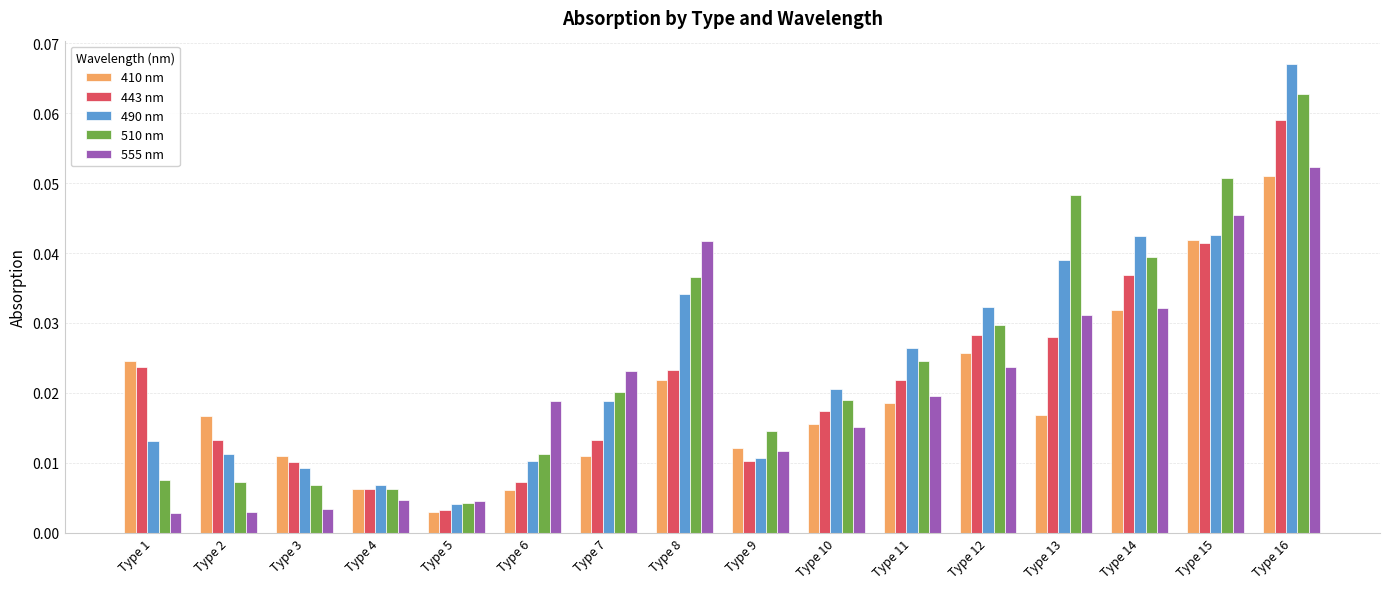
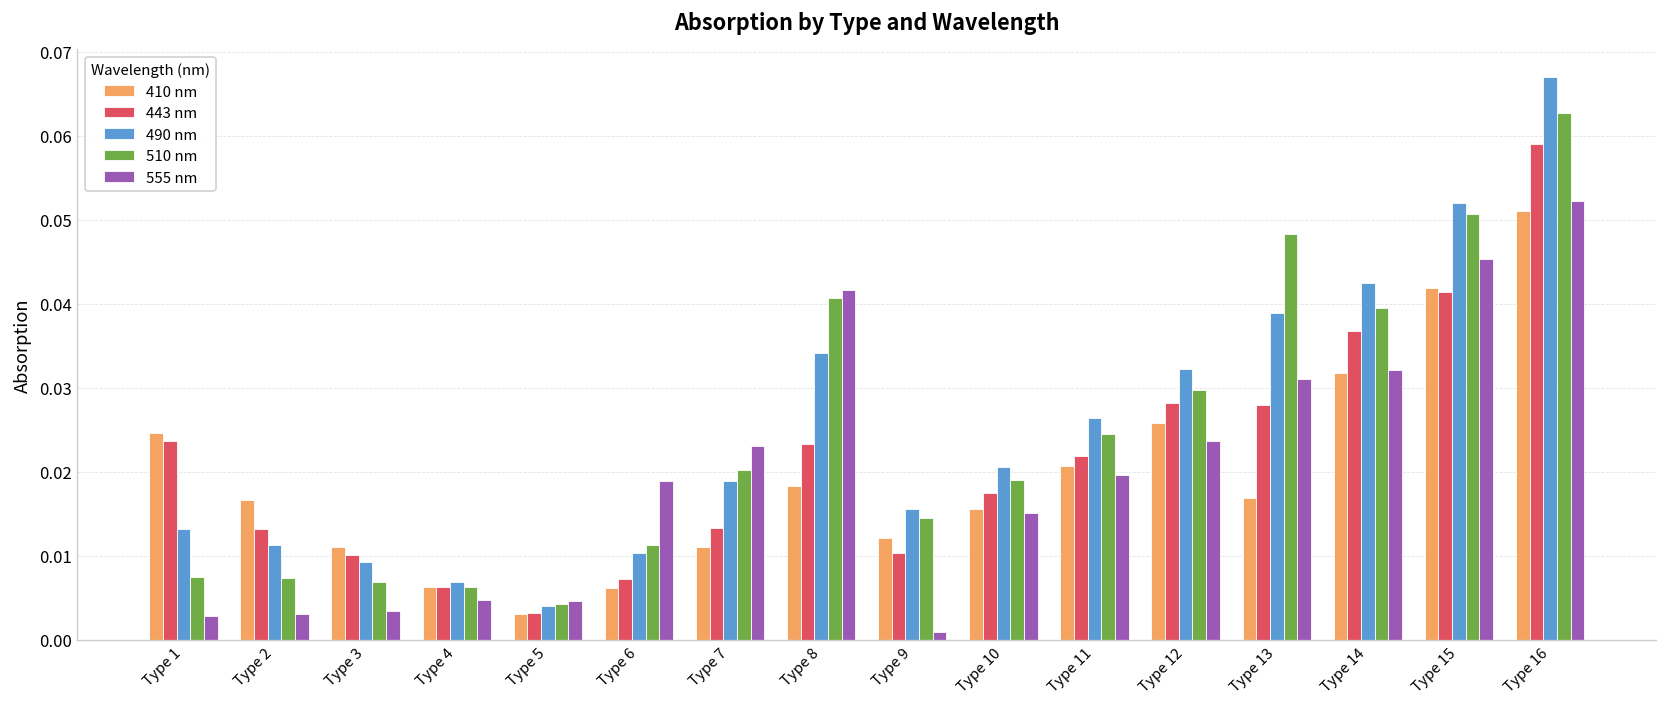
410 nm, Type 8: 0.022 -> 0.018
510 nm, Type 8: 0.037 -> 0.041
490 nm, Type 9: 0.011 -> 0.016
555 nm, Type 9: 0.012 -> 0.001
410 nm, Type 11: 0.019 -> 0.021
490 nm, Type 15: 0.043 -> 0.052
